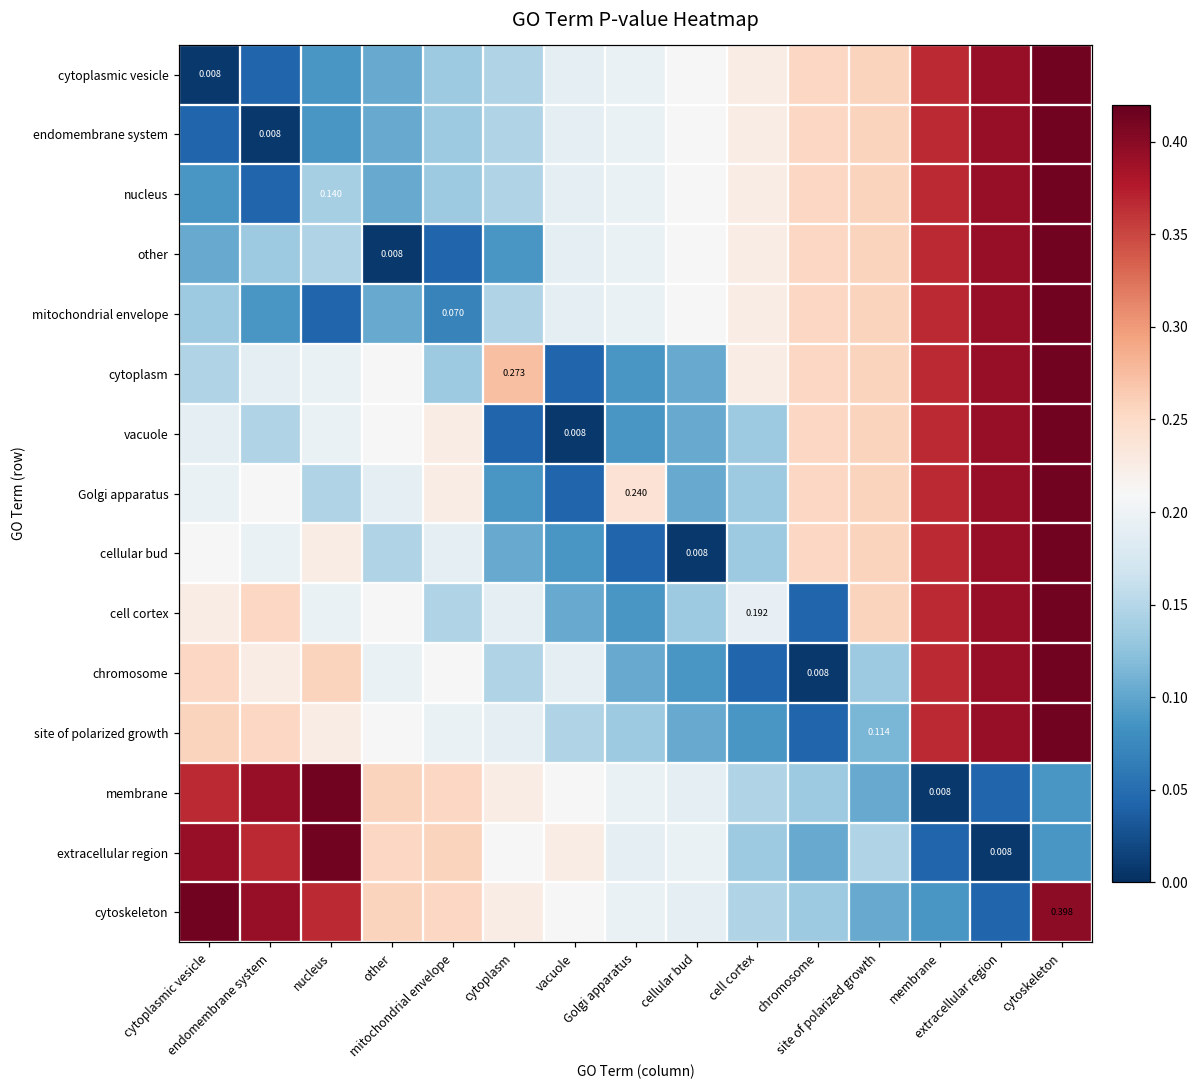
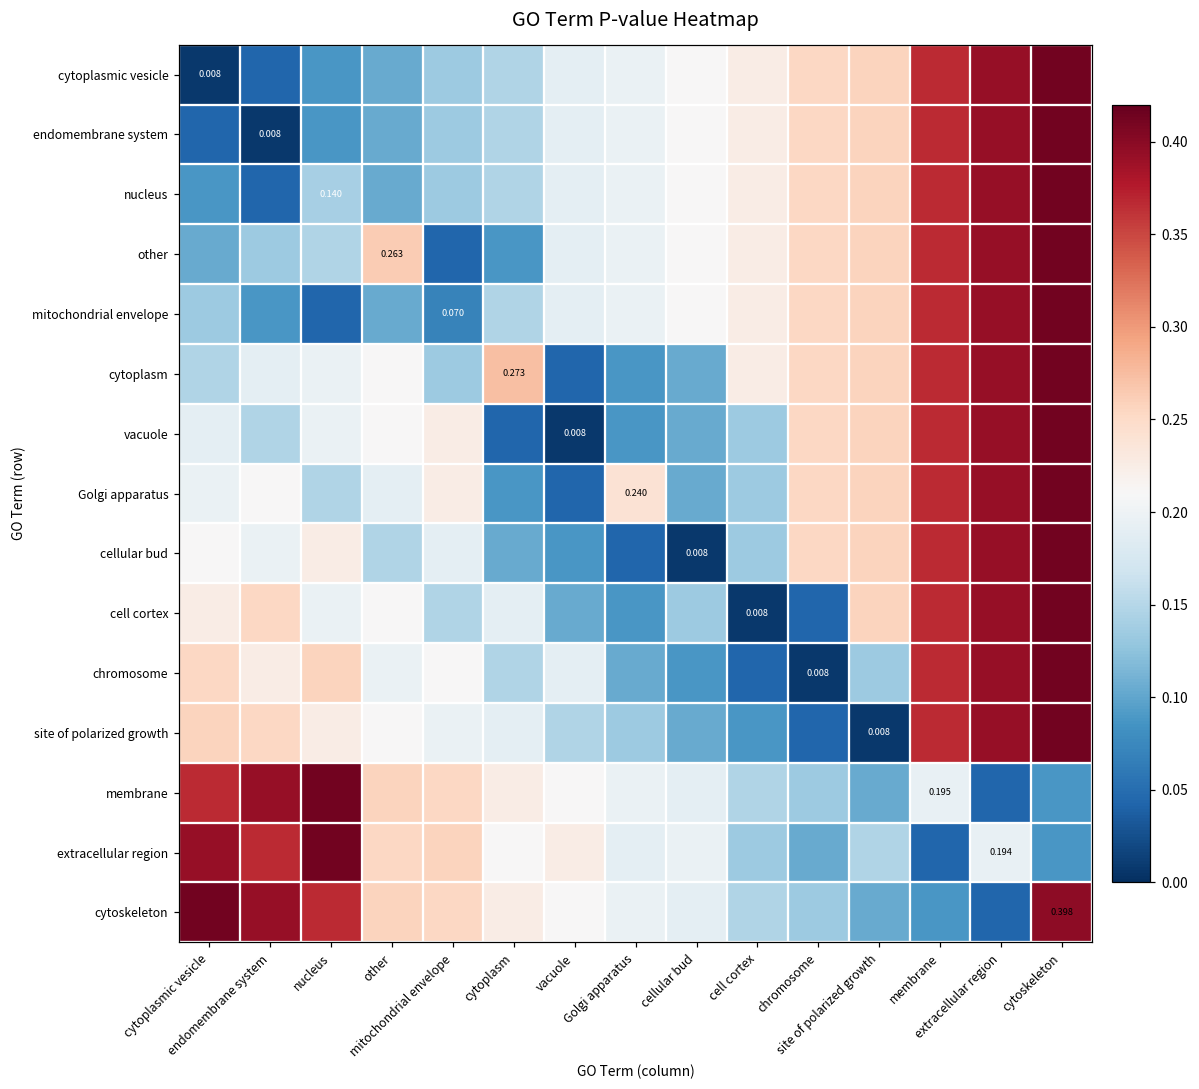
other, other: 0.008 -> 0.263
cell cortex, cell cortex: 0.192 -> 0.008
site of polarized growth, site of polarized growth: 0.114 -> 0.008
membrane, membrane: 0.008 -> 0.195
extracellular region, extracellular region: 0.008 -> 0.194
